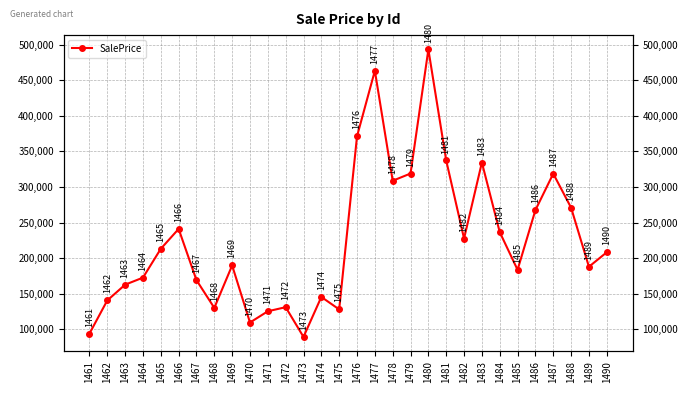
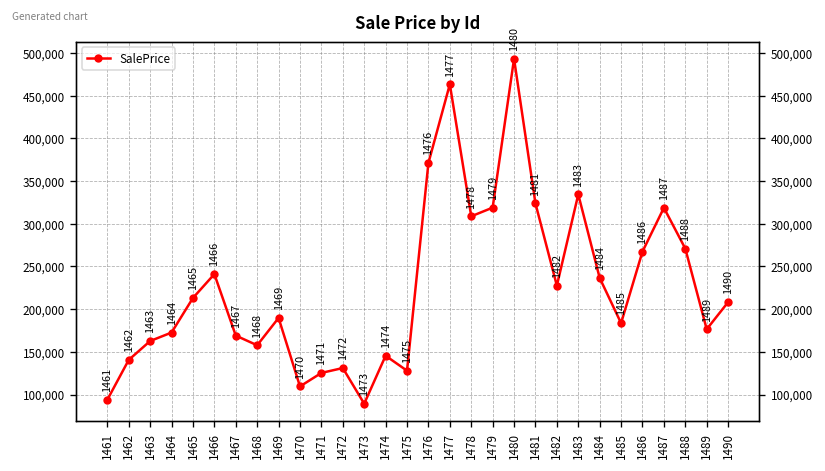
1468: 130,000 -> 160,000
1481: 340,000 -> 320,000
1489: 190,000 -> 180,000
